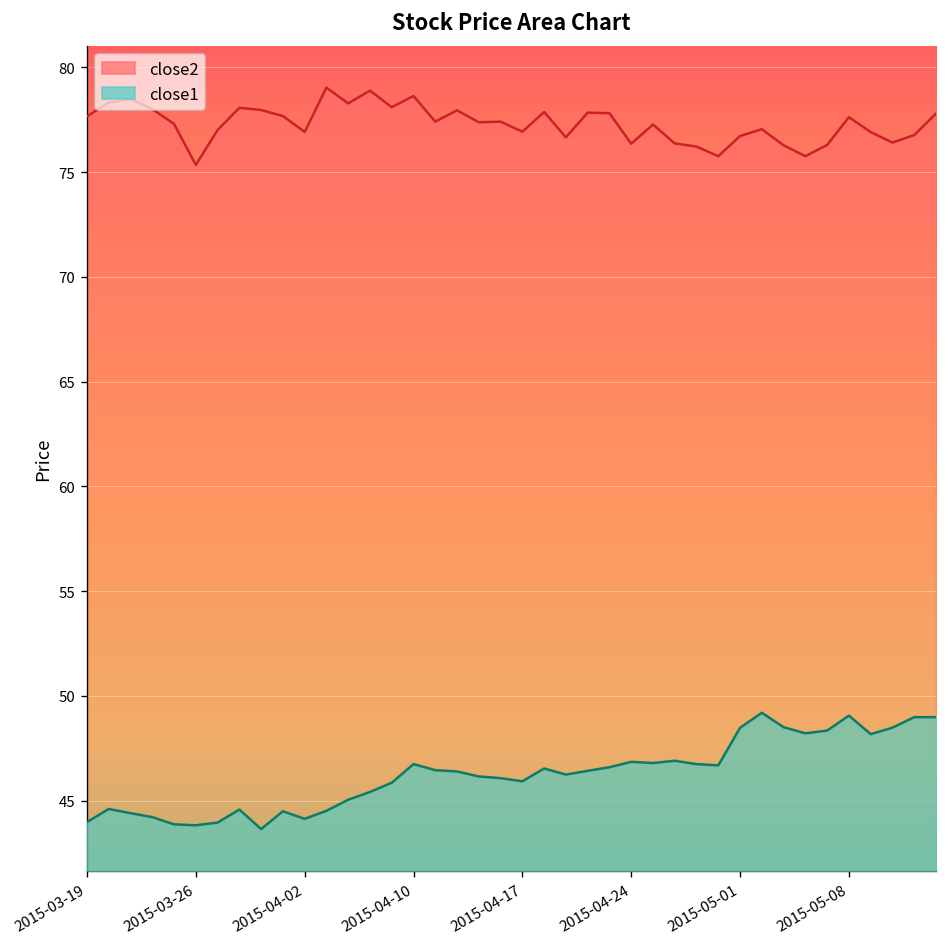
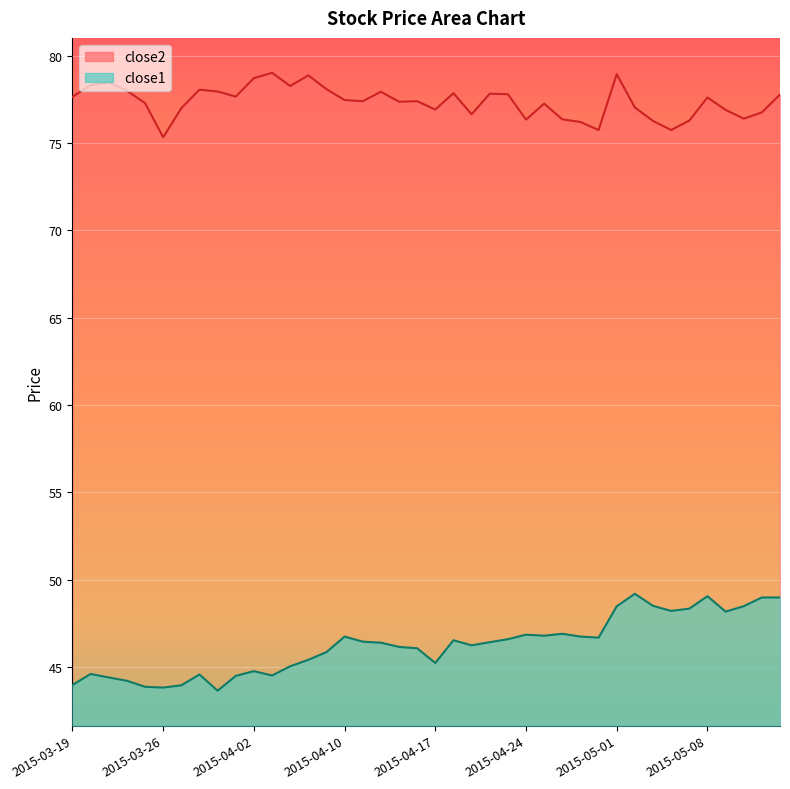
close2, 2015-04-02: 76.9 -> 78.7
close1, 2015-04-02: 44.1 -> 44.8
close2, 2015-04-10: 78.6 -> 77.5
close1, 2015-04-17: 45.9 -> 45.2
close2, 2015-05-01: 76.7 -> 79.0
